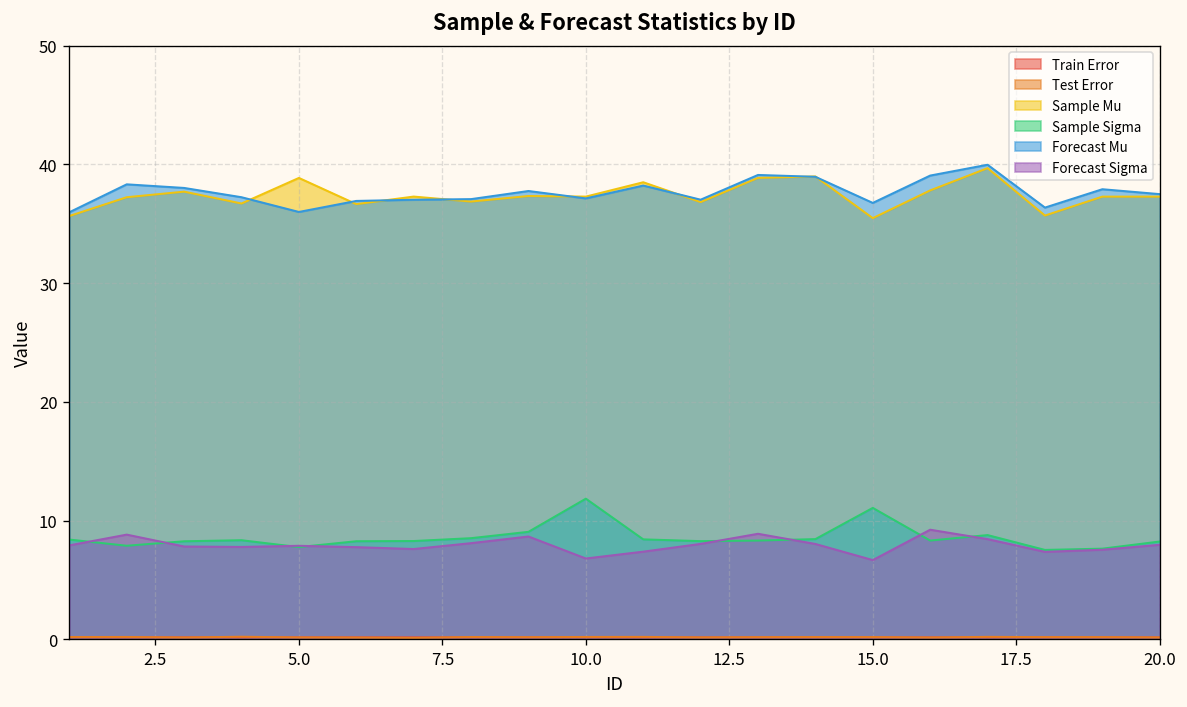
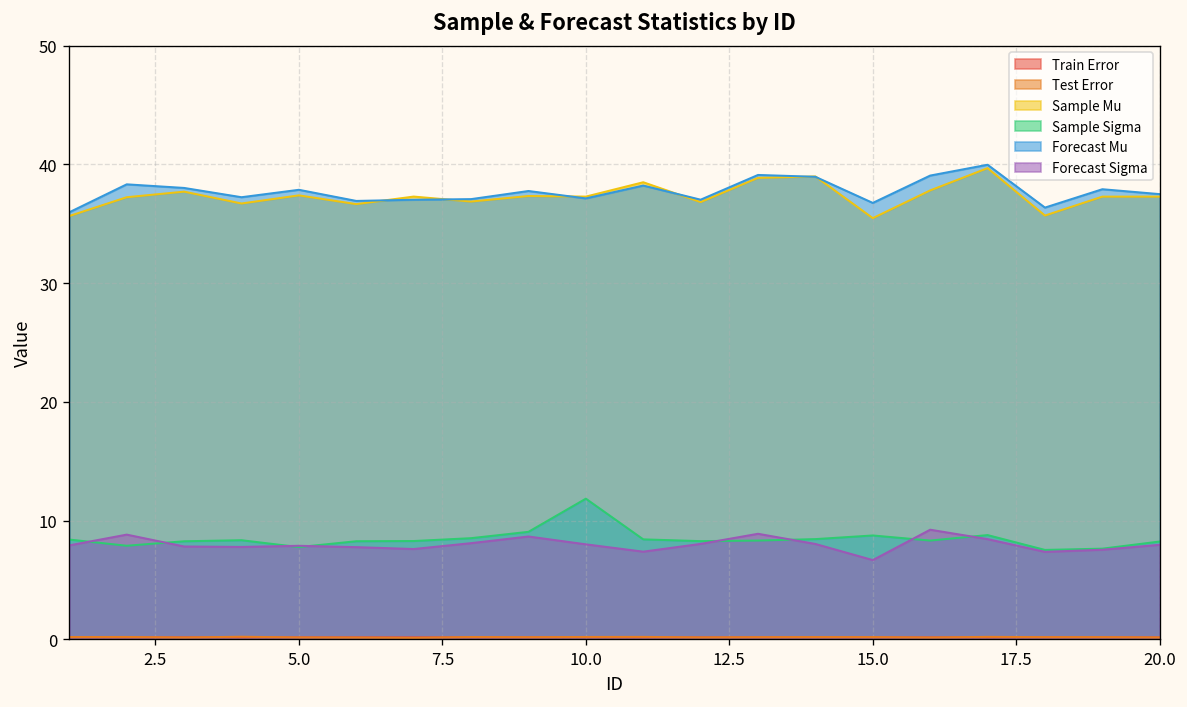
Sample Mu, 5.0: 39 -> 37
Forecast Mu, 5.0: 36 -> 38
Forecast Sigma, 10.0: 7 -> 8
Sample Sigma, 15.0: 11 -> 9
